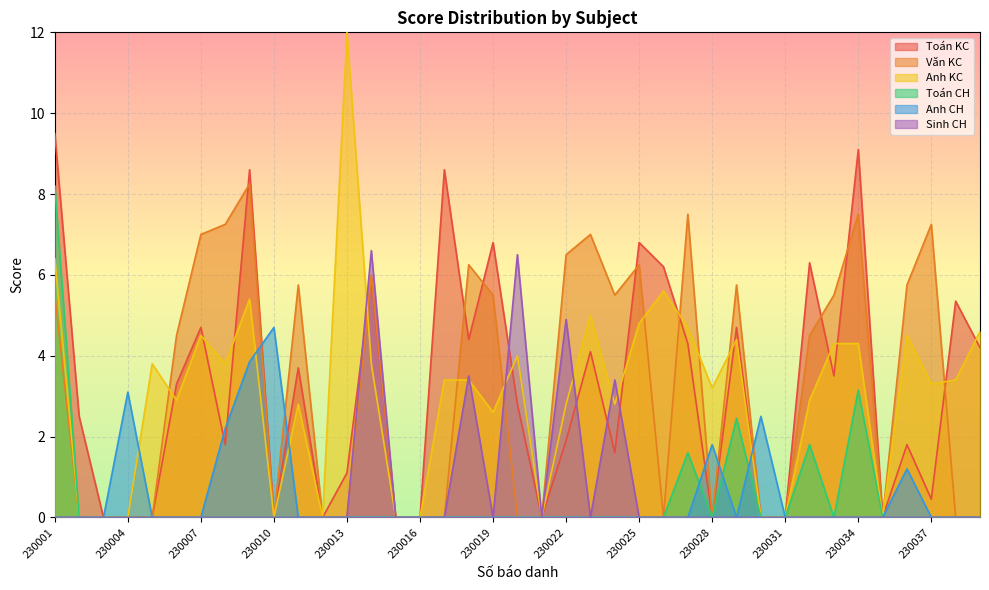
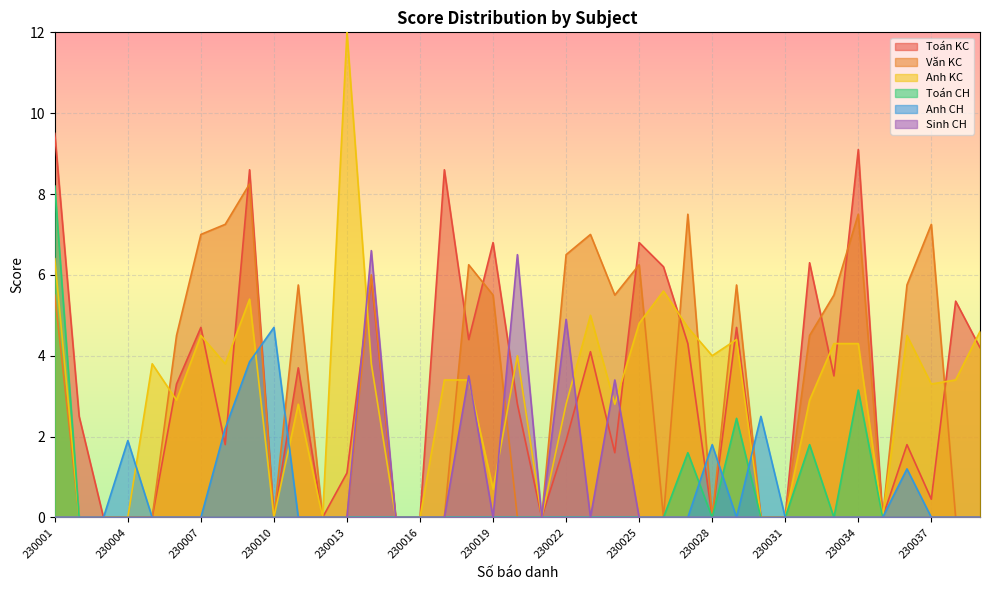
Anh CH, 230004: 3.1 -> 1.9
Anh KC, 230019: 2.6 -> 0.7
Anh KC, 230028: 3.2 -> 4.0
